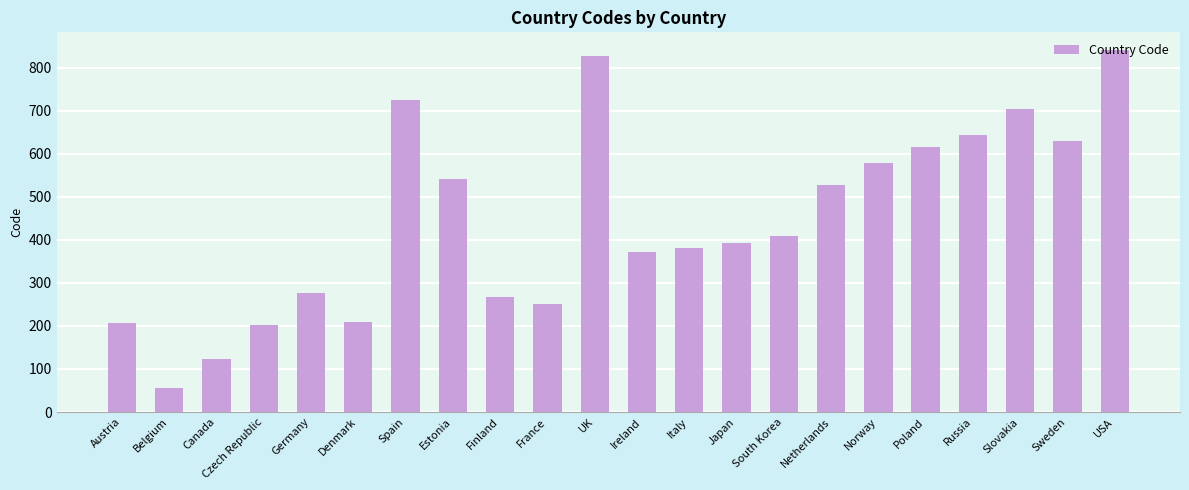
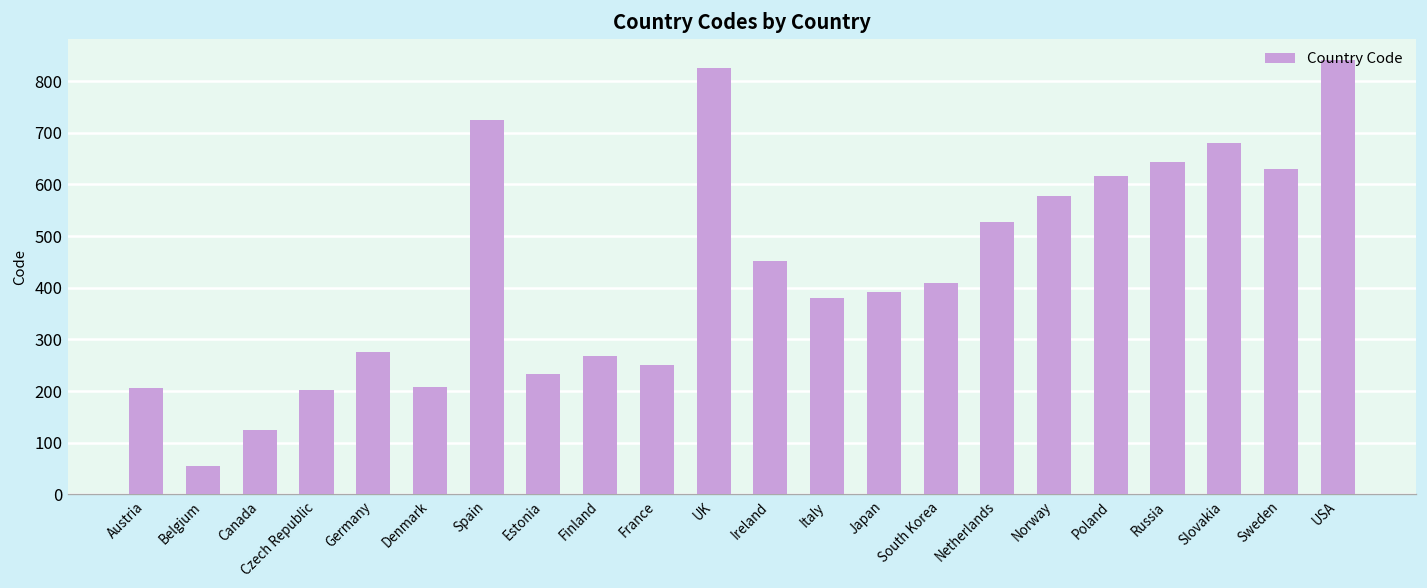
Estonia: 540 -> 230
Ireland: 370 -> 450
Slovakia: 700 -> 680
